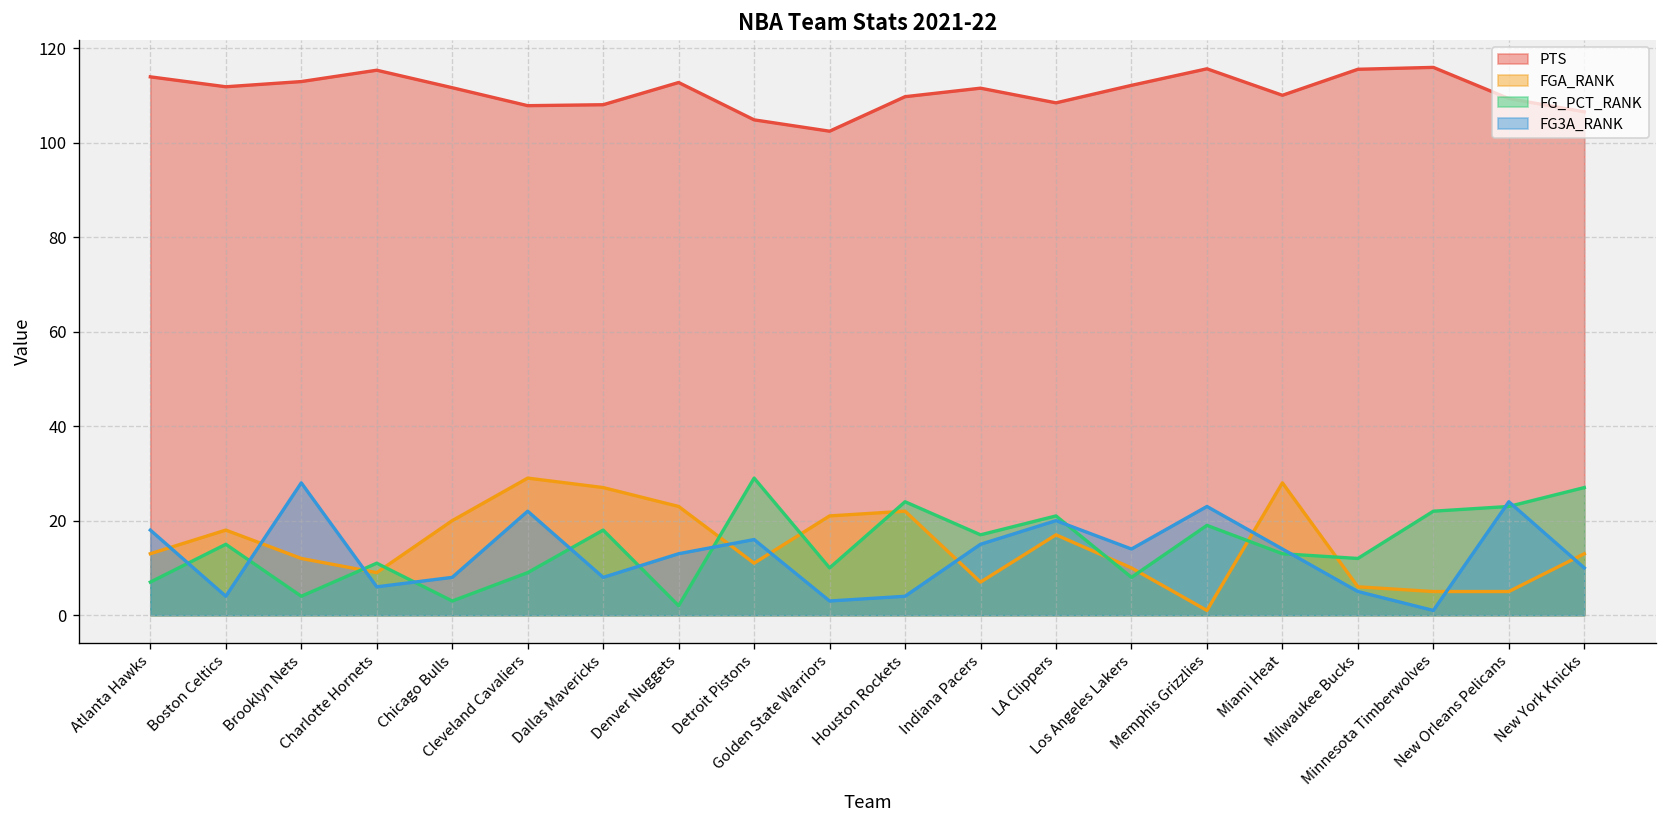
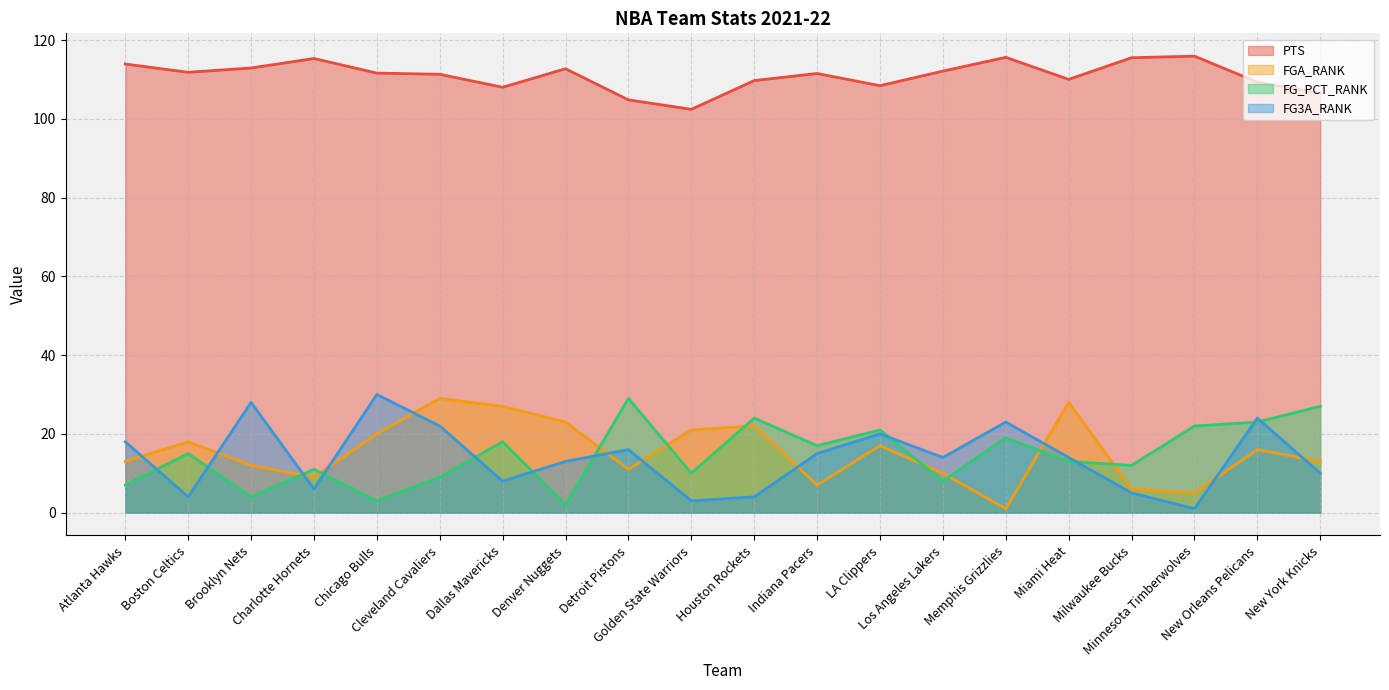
FG3A_RANK, Chicago Bulls: 8 -> 30
PTS, Cleveland Cavaliers: 108 -> 111
FGA_RANK, New Orleans Pelicans: 5 -> 16
